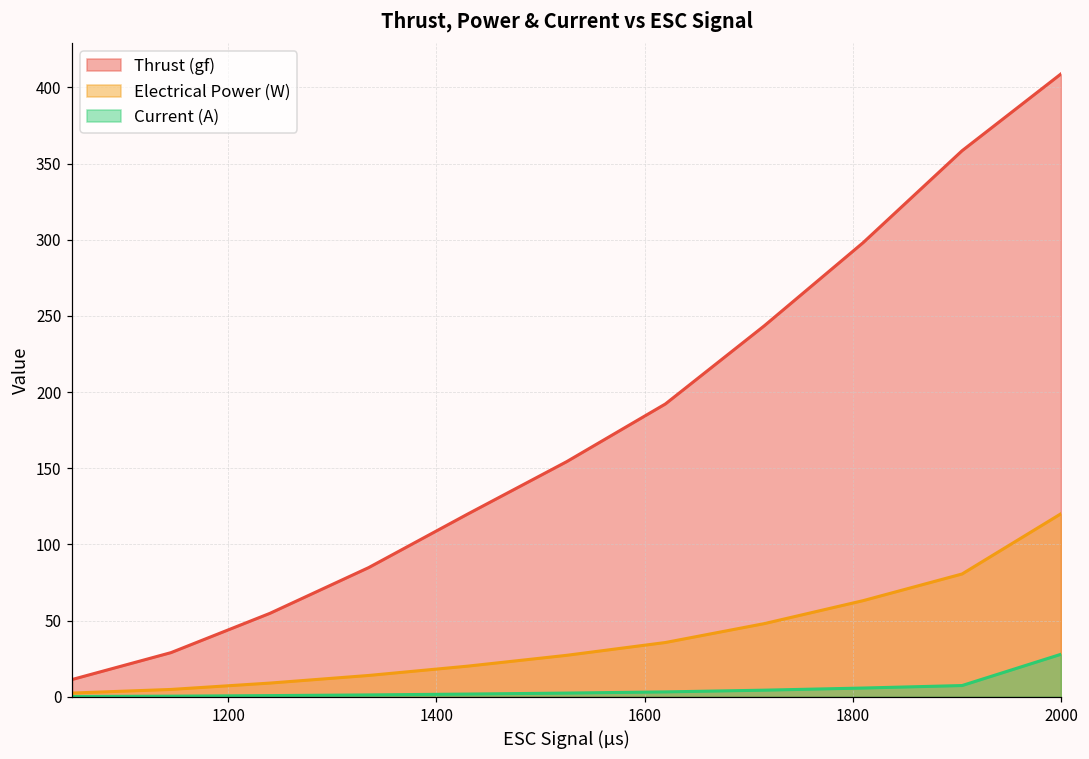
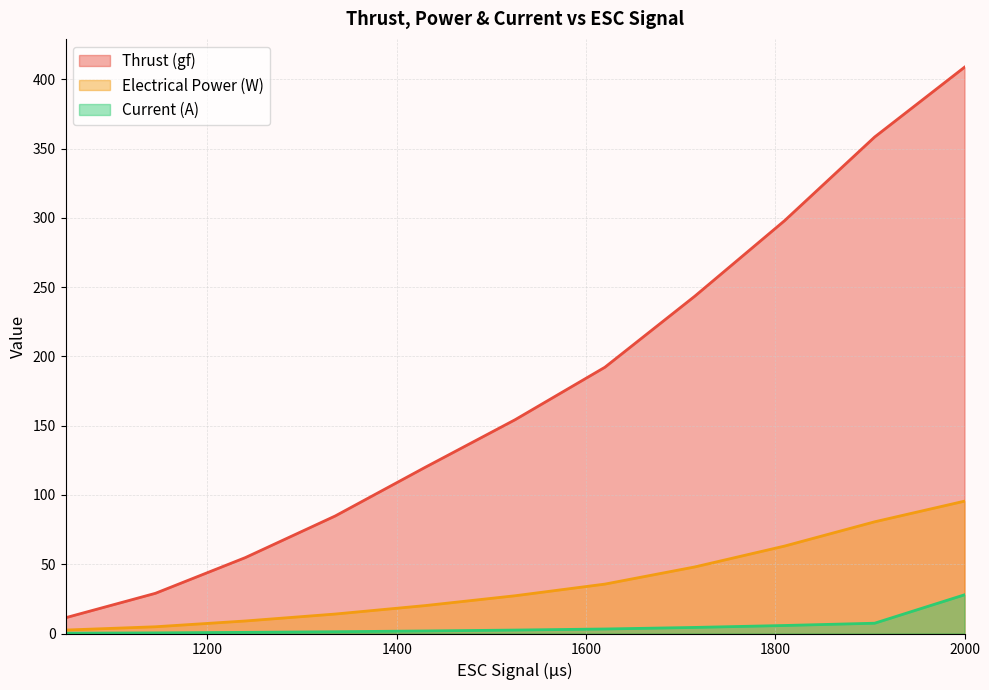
Electrical Power (W), 2000: 120 -> 96
